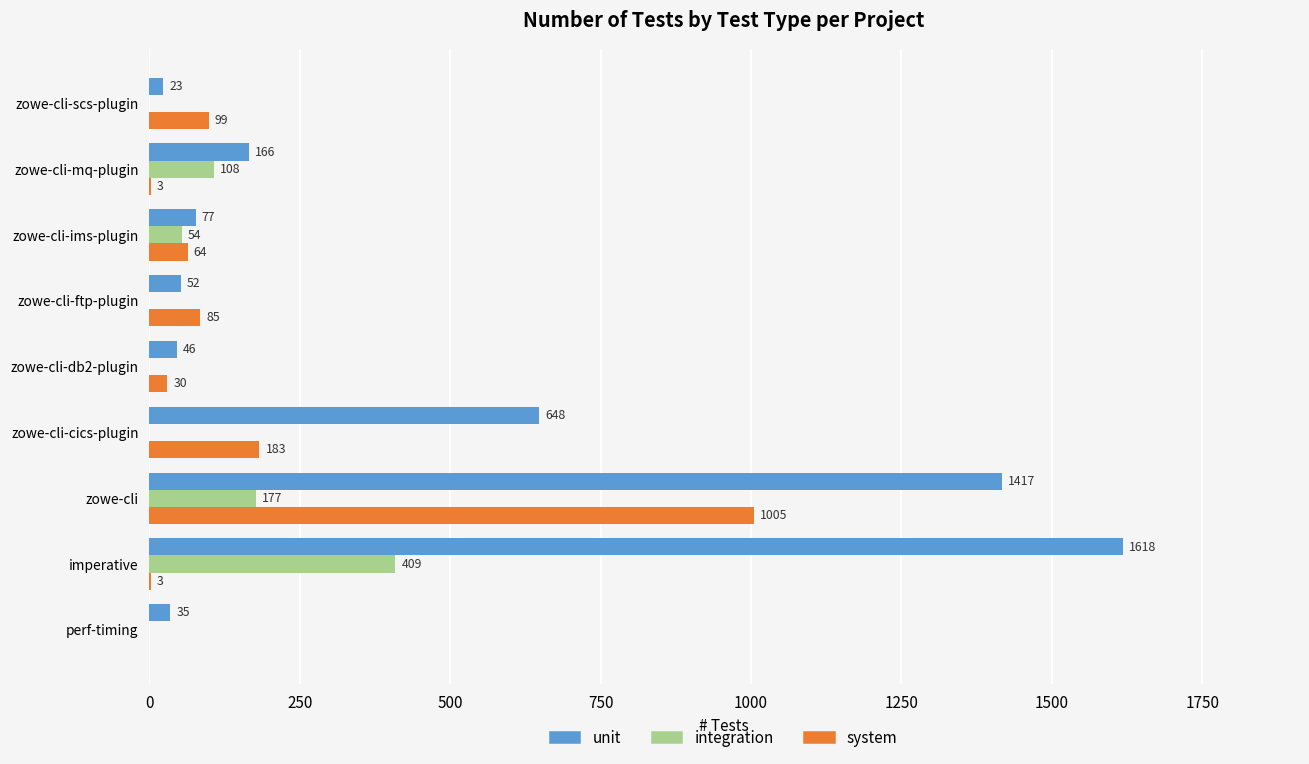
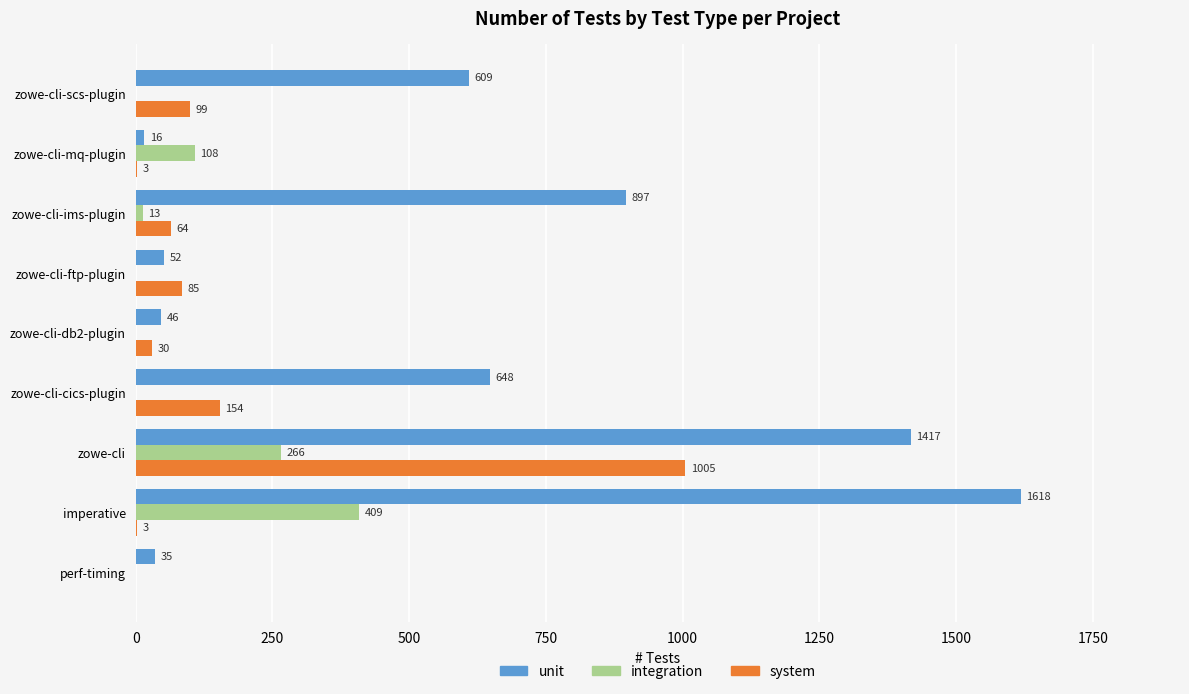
unit, zowe-cli-scs-plugin: 23 -> 609
unit, zowe-cli-mq-plugin: 166 -> 16
unit, zowe-cli-ims-plugin: 77 -> 897
integration, zowe-cli-ims-plugin: 54 -> 13
system, zowe-cli-cics-plugin: 183 -> 154
integration, zowe-cli: 177 -> 266
